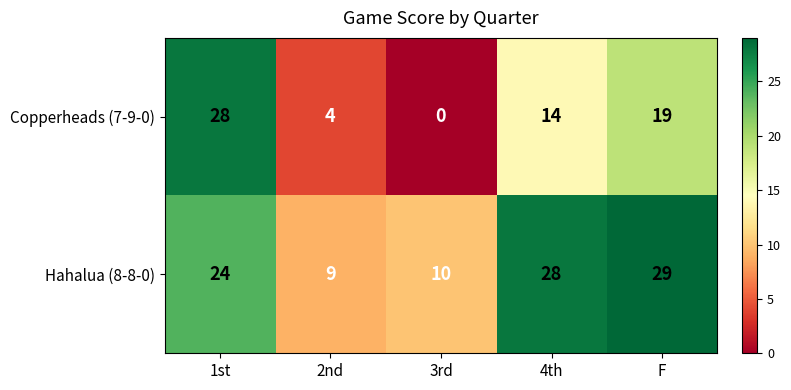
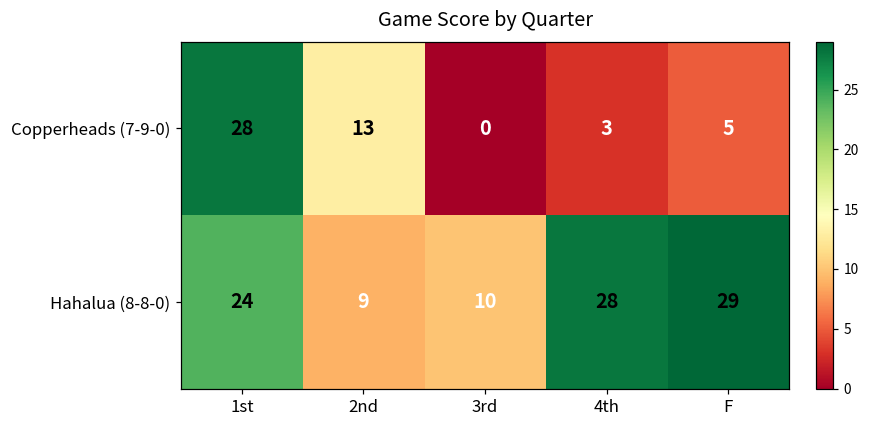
Copperheads (7-9-0), 2nd: 4 -> 13
Copperheads (7-9-0), 4th: 14 -> 3
Copperheads (7-9-0), F: 19 -> 5
